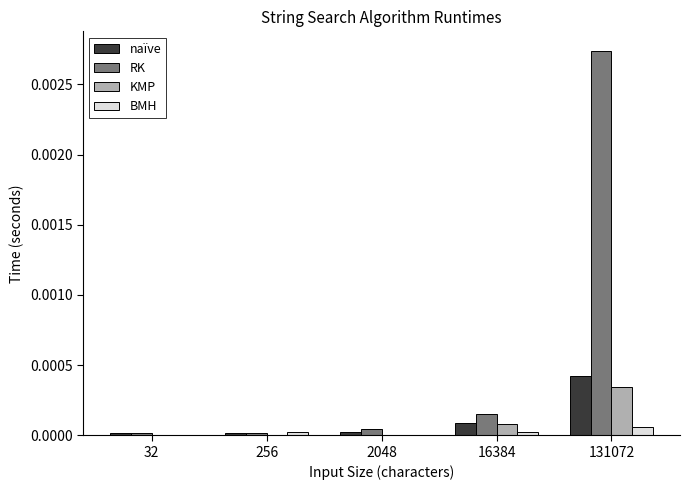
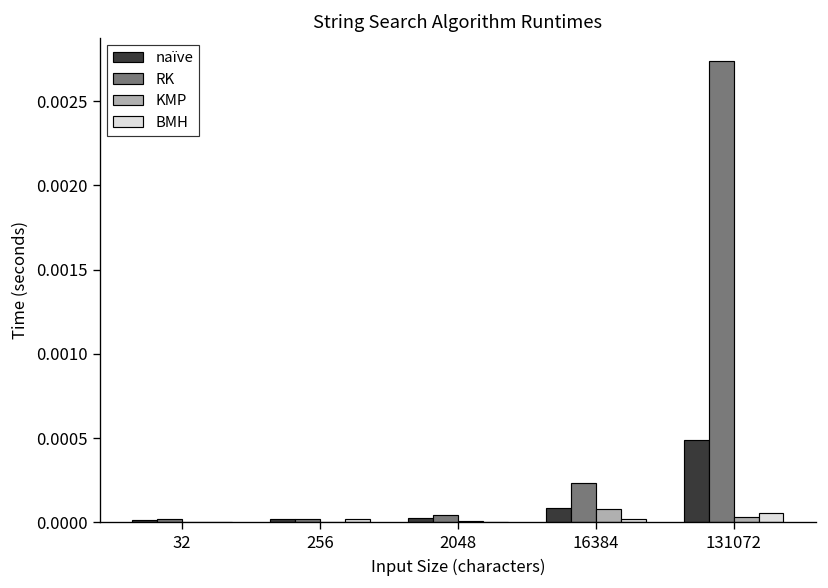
RK, 16384: 0.00015 -> 0.00023
naïve, 131072: 0.00043 -> 0.00049
KMP, 131072: 0.00034 -> 0.00003
